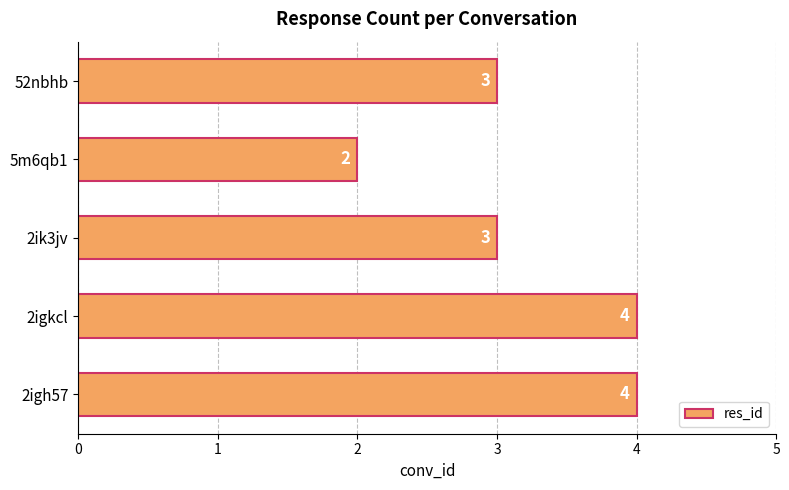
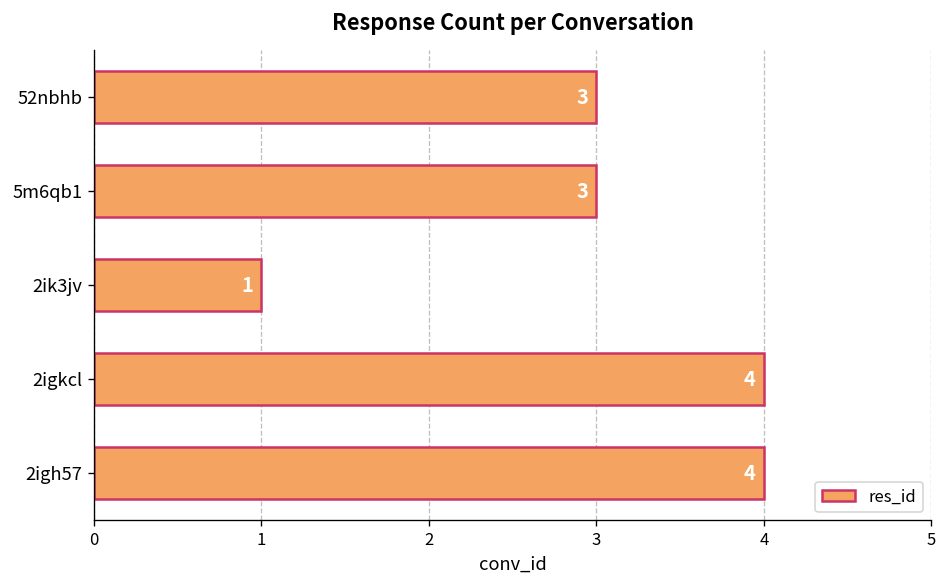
5m6qb1: 2 -> 3
2ik3jv: 3 -> 1
